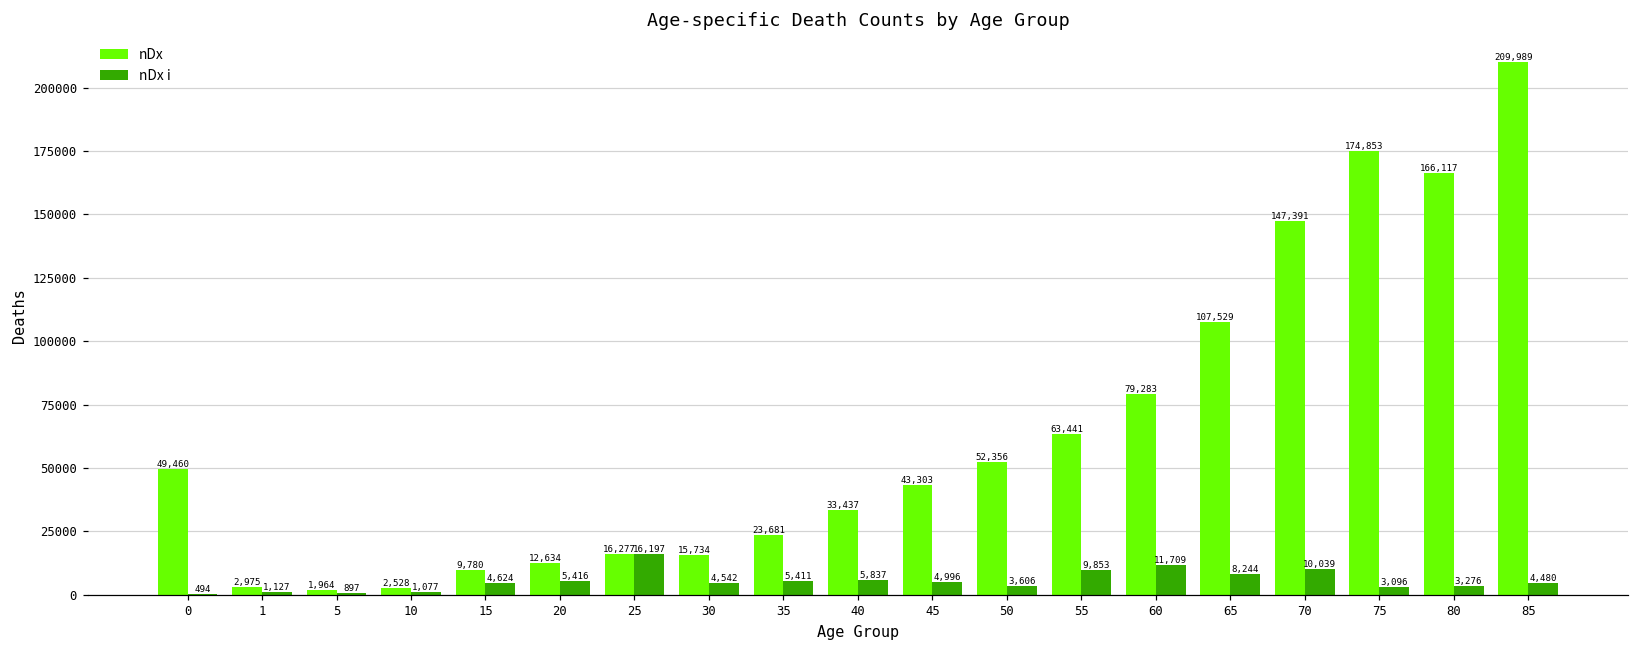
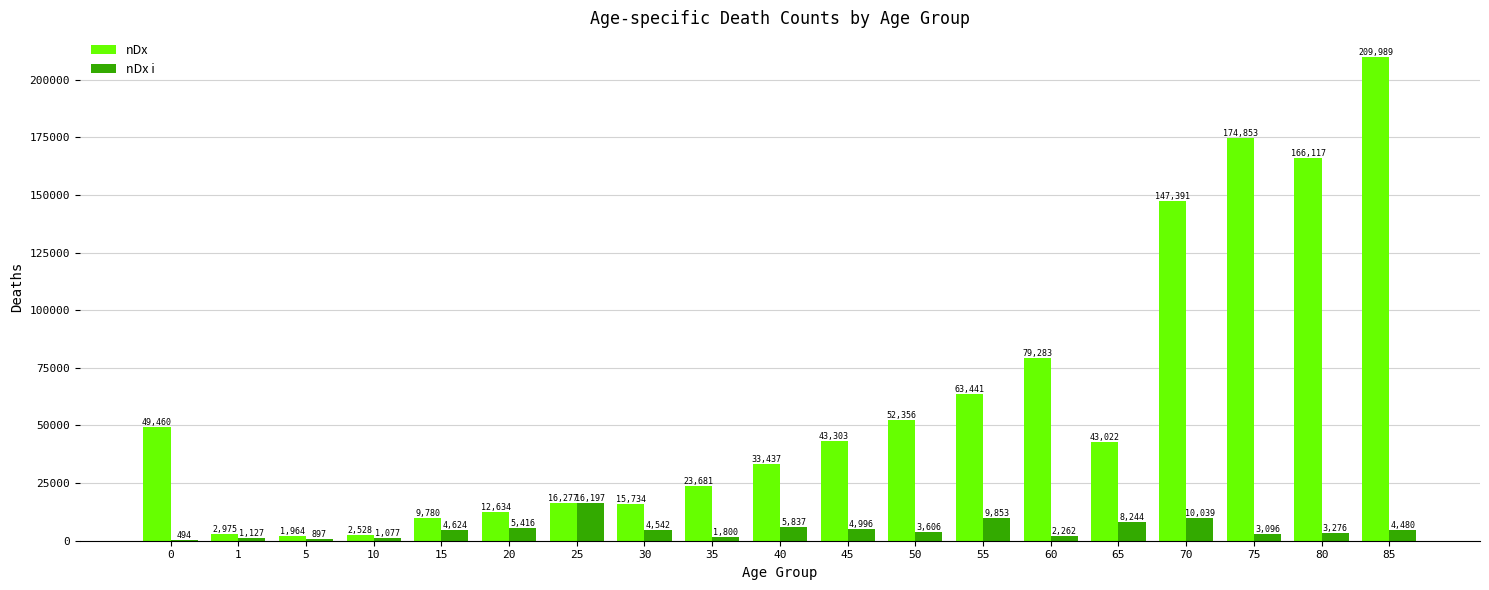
nDx i, 35: 5,411 -> 1,800
nDx i, 60: 11,709 -> 2,262
nDx, 65: 107,529 -> 43,022
